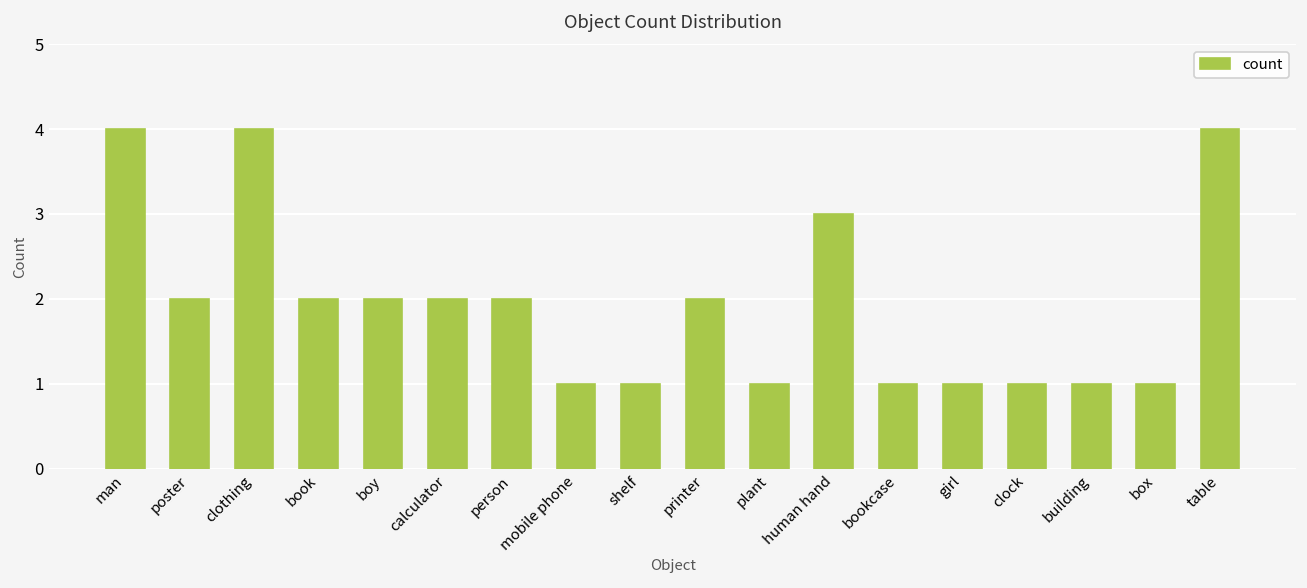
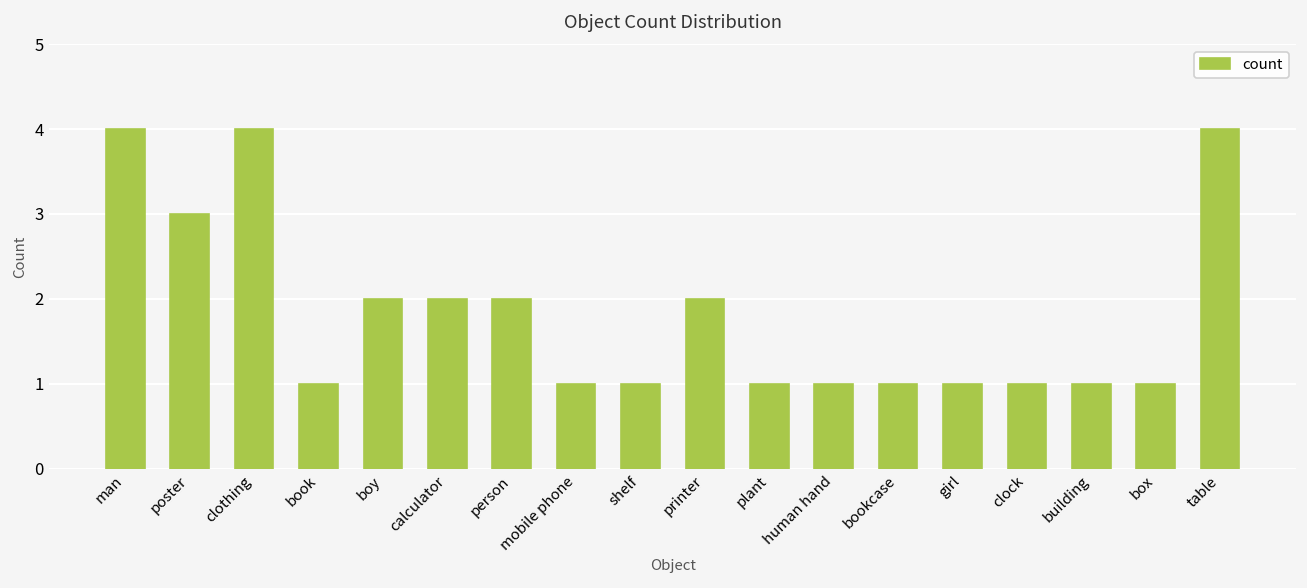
poster: 2 -> 3
book: 2 -> 1
human hand: 3 -> 1
